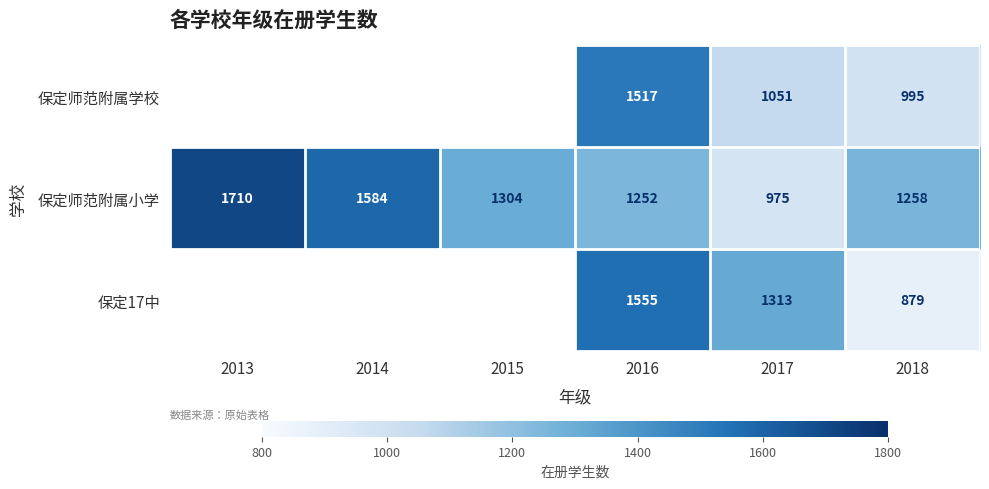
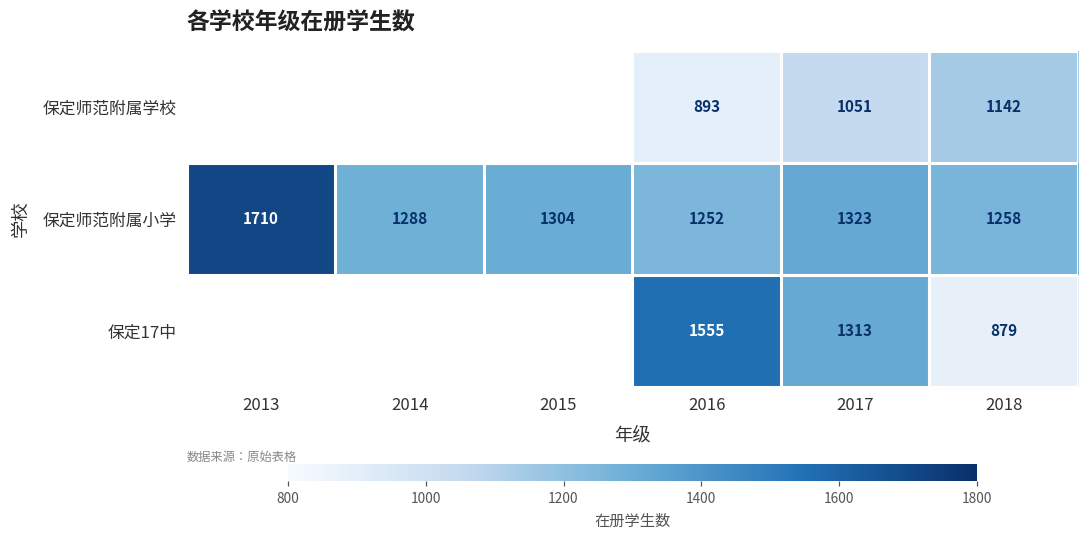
保定师范附属学校, 2016: 1517 -> 893
保定师范附属学校, 2018: 995 -> 1142
保定师范附属小学, 2014: 1584 -> 1288
保定师范附属小学, 2017: 975 -> 1323
